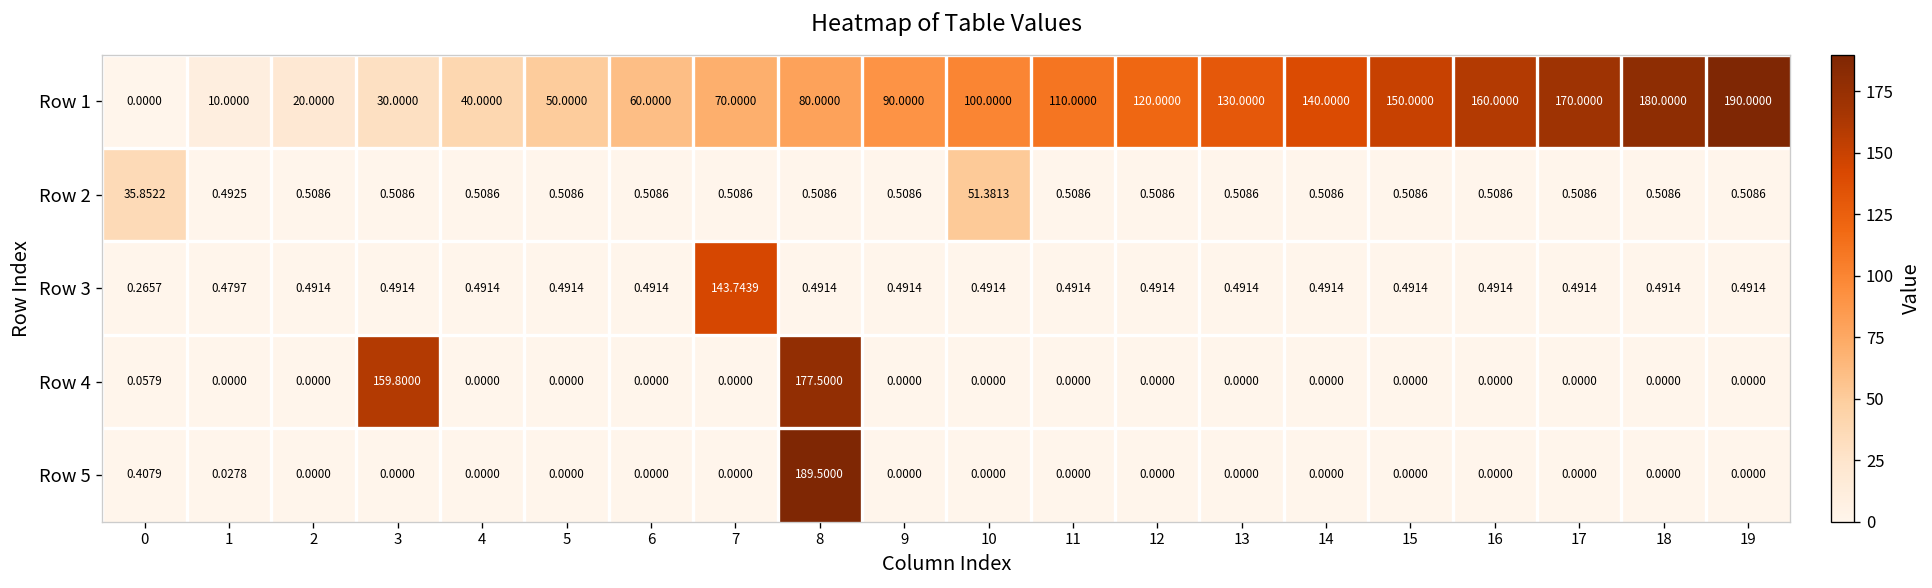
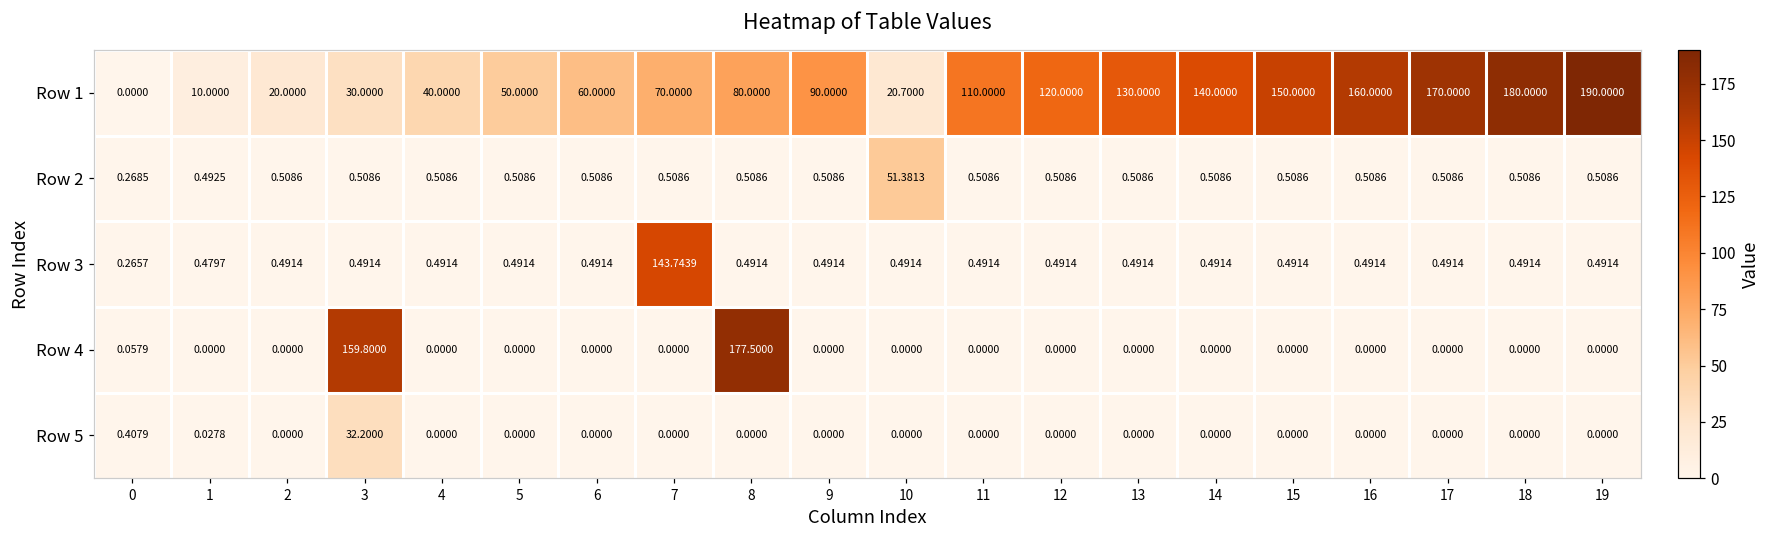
Row 1, 10: 100.0000 -> 20.7000
Row 2, 0: 35.8522 -> 0.2685
Row 5, 3: 0.0000 -> 32.2000
Row 5, 8: 189.5000 -> 0.0000
